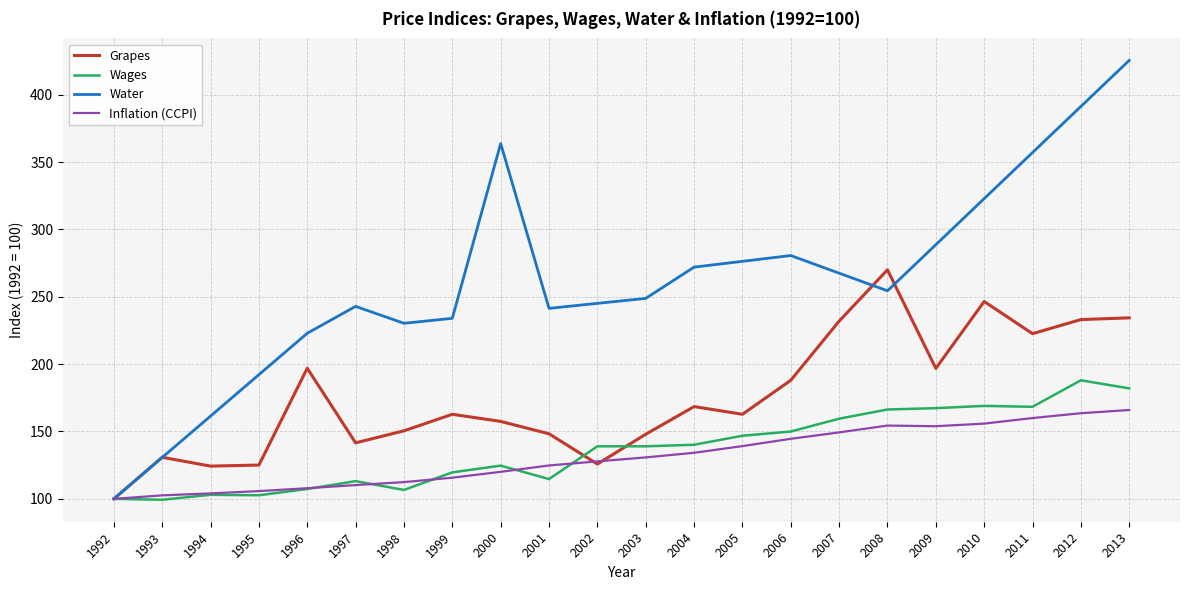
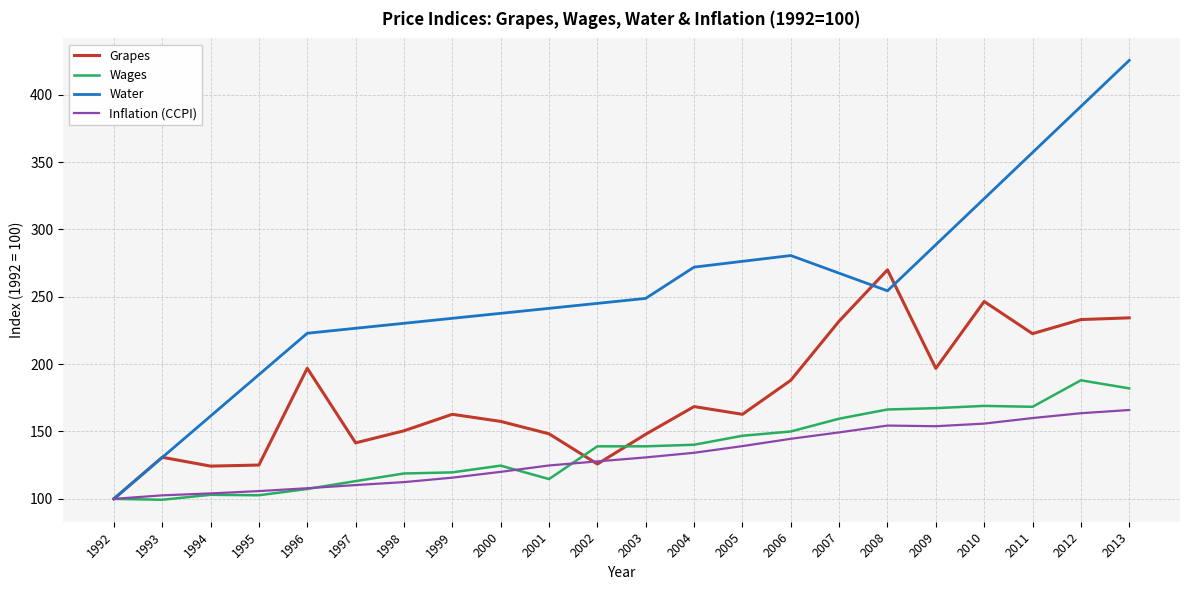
Water, 1997: 243 -> 227
Wages, 1998: 107 -> 119
Water, 2000: 364 -> 238
